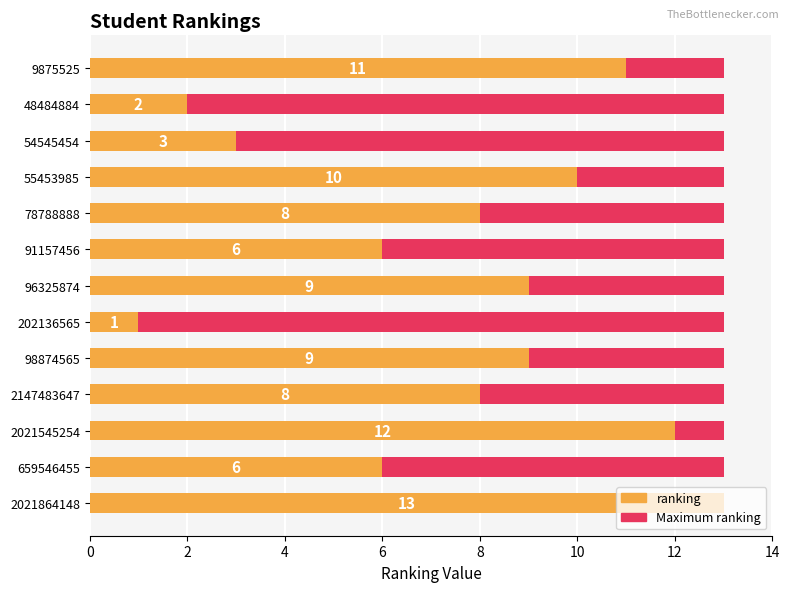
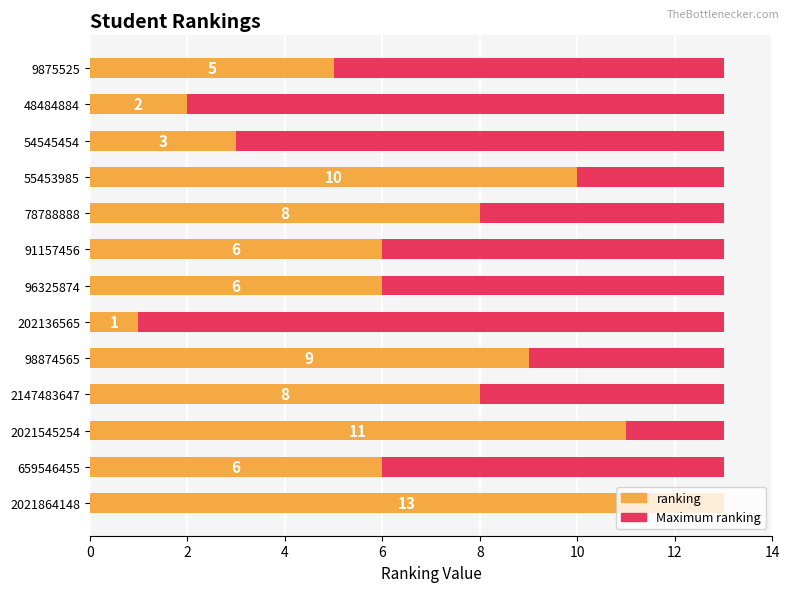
ranking, 9875525: 11 -> 5
ranking, 96325874: 9 -> 6
ranking, 2021545254: 12 -> 11
